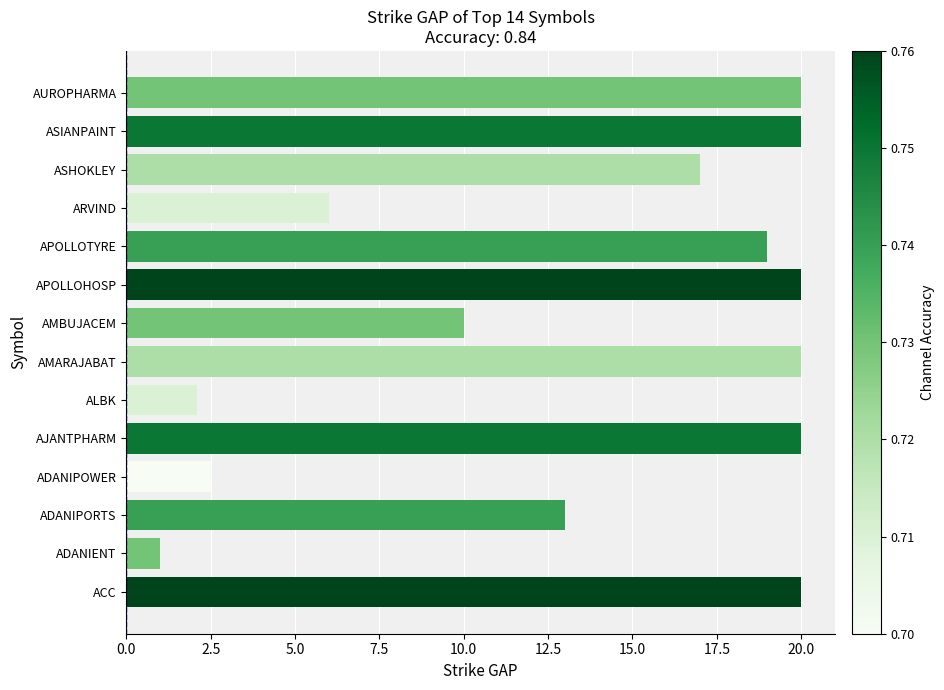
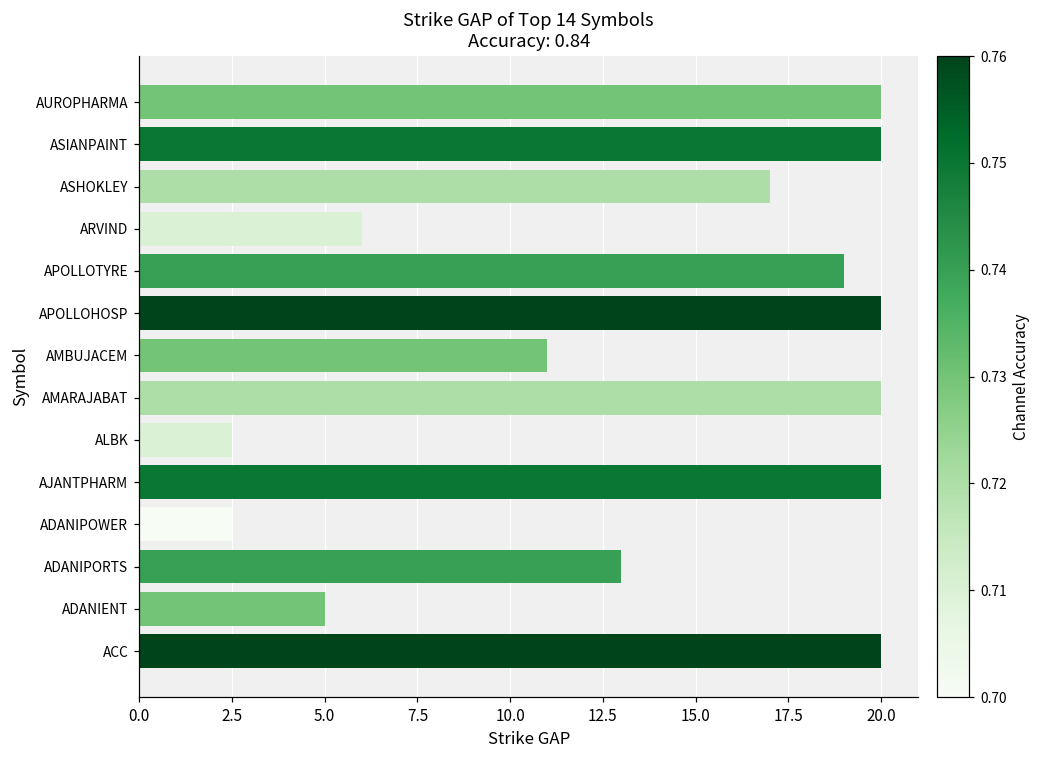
AMBUJACEM: 10 -> 11
ALBK: 2.1 -> 2.5
ADANIENT: 1 -> 5
